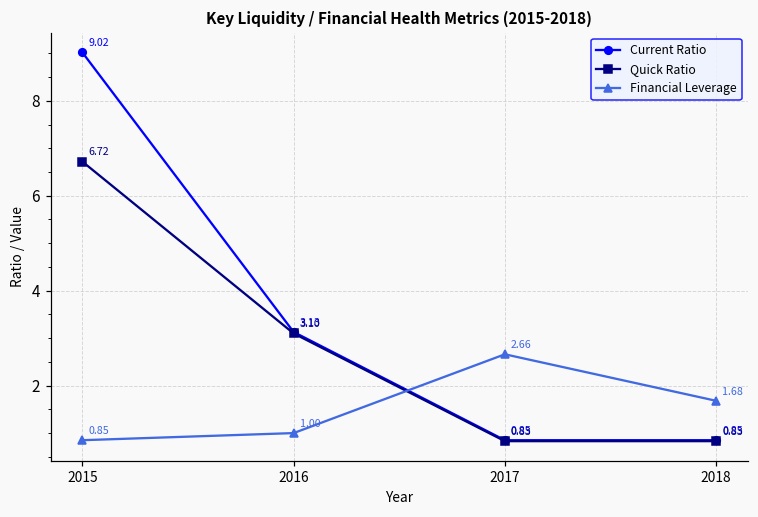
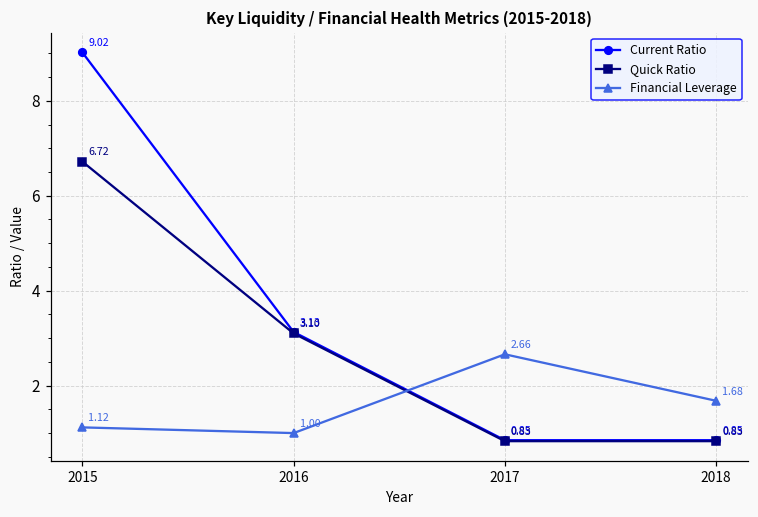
Financial Leverage, 2015: 0.85 -> 1.12
